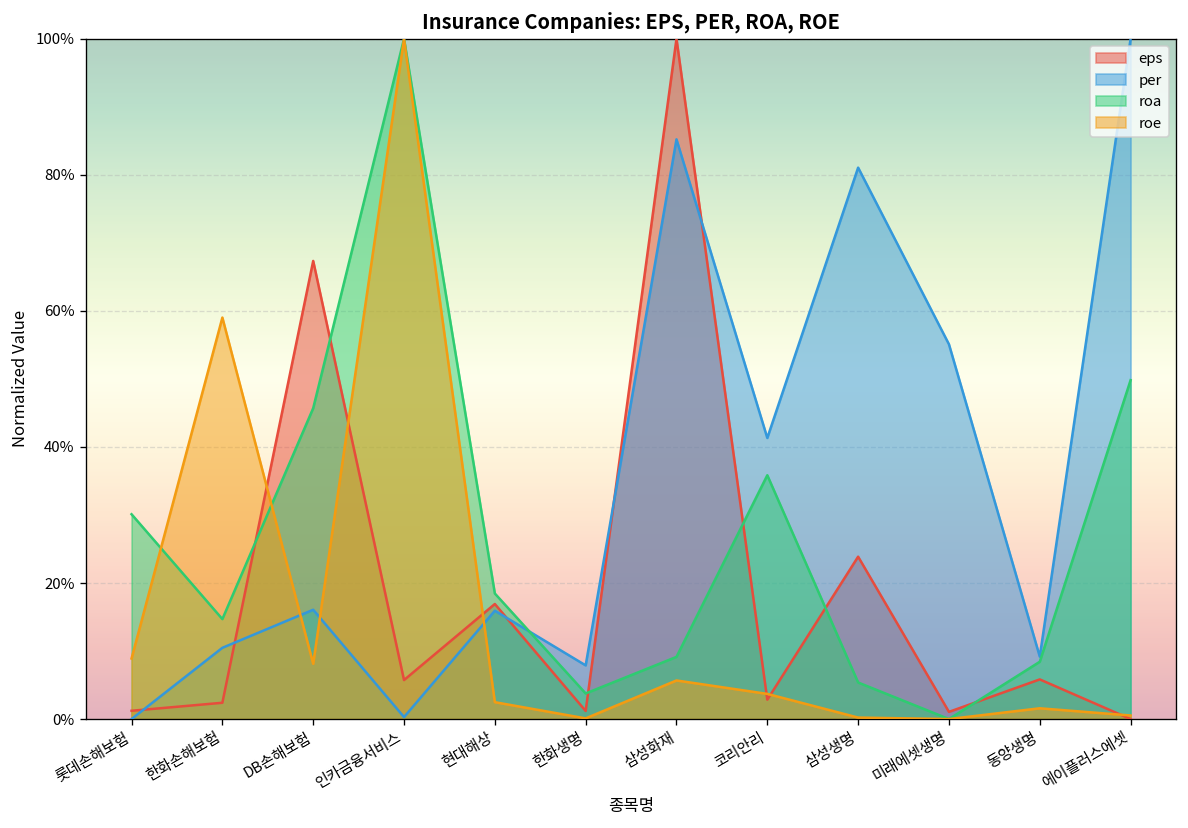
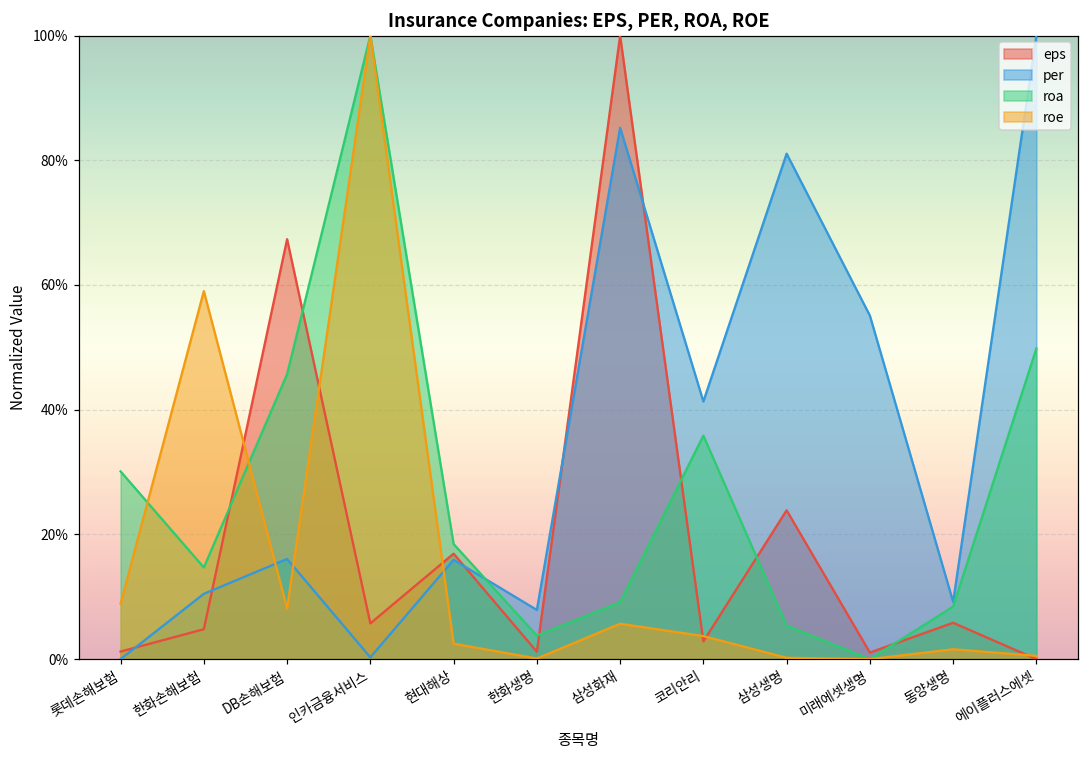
eps, 한화손해보험: 2% -> 5%
